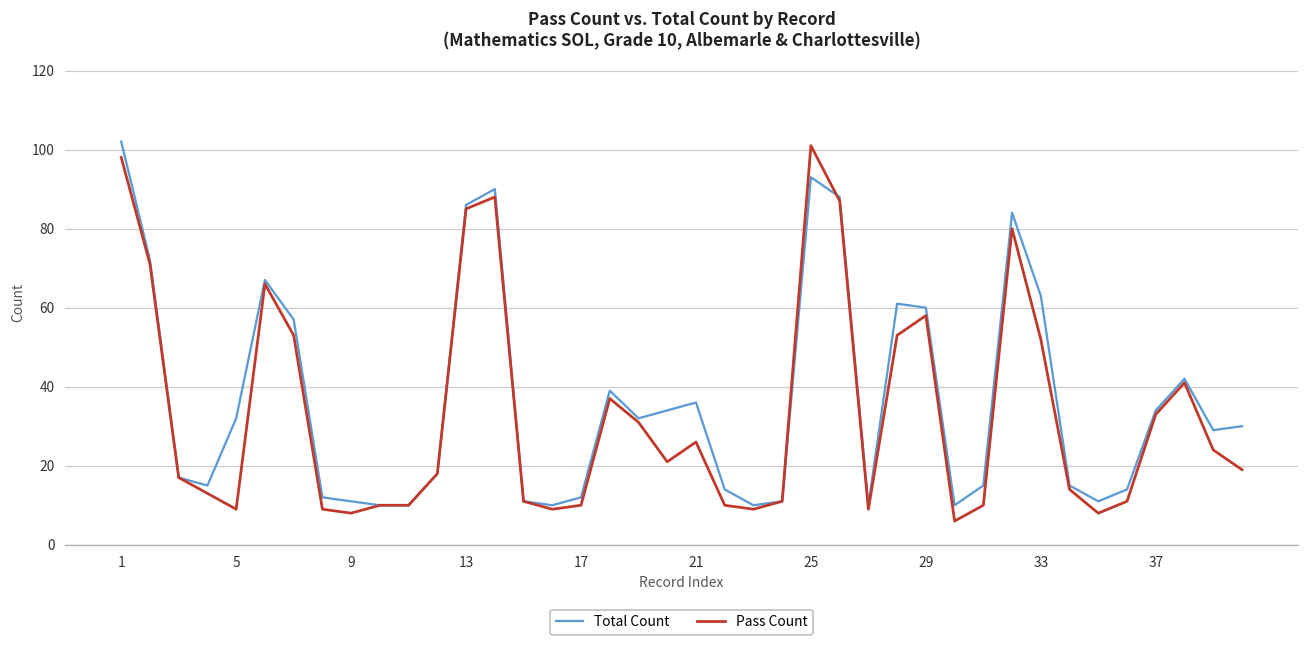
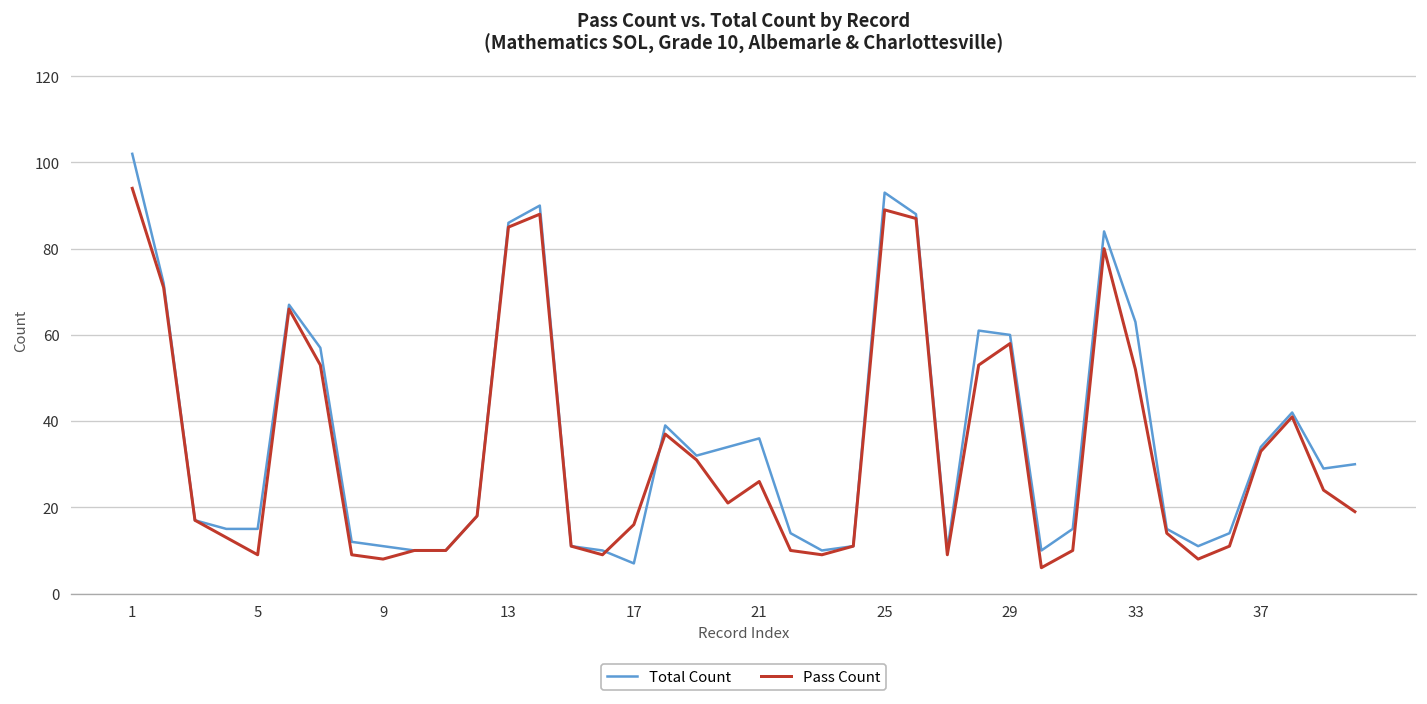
Pass Count, 1: 98 -> 94
Total Count, 5: 32 -> 15
Total Count, 17: 12 -> 7
Pass Count, 17: 10 -> 16
Pass Count, 25: 101 -> 89
